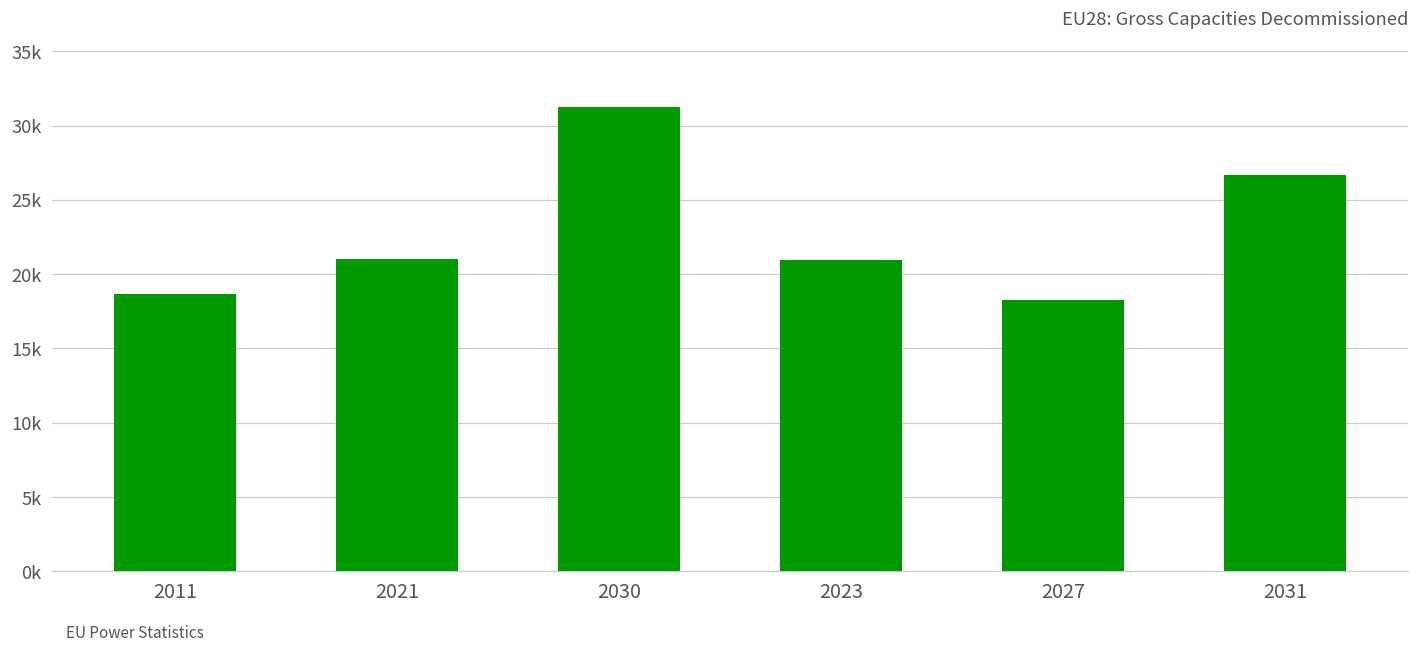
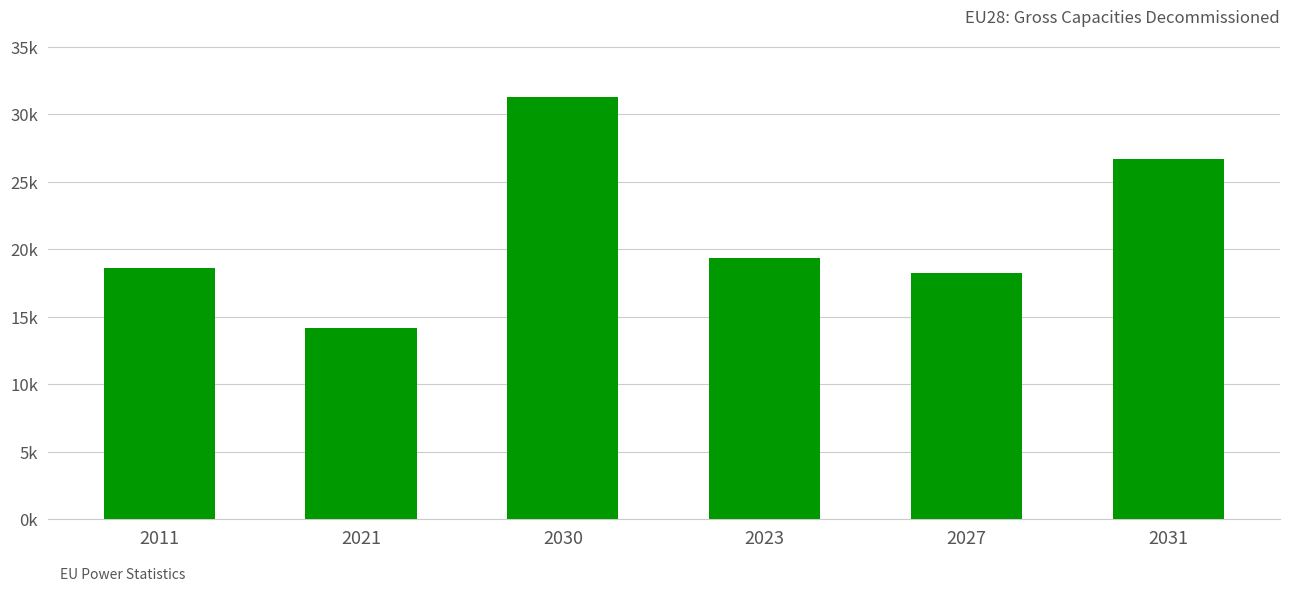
2021: 21000 -> 14200
2023: 20900 -> 19400
